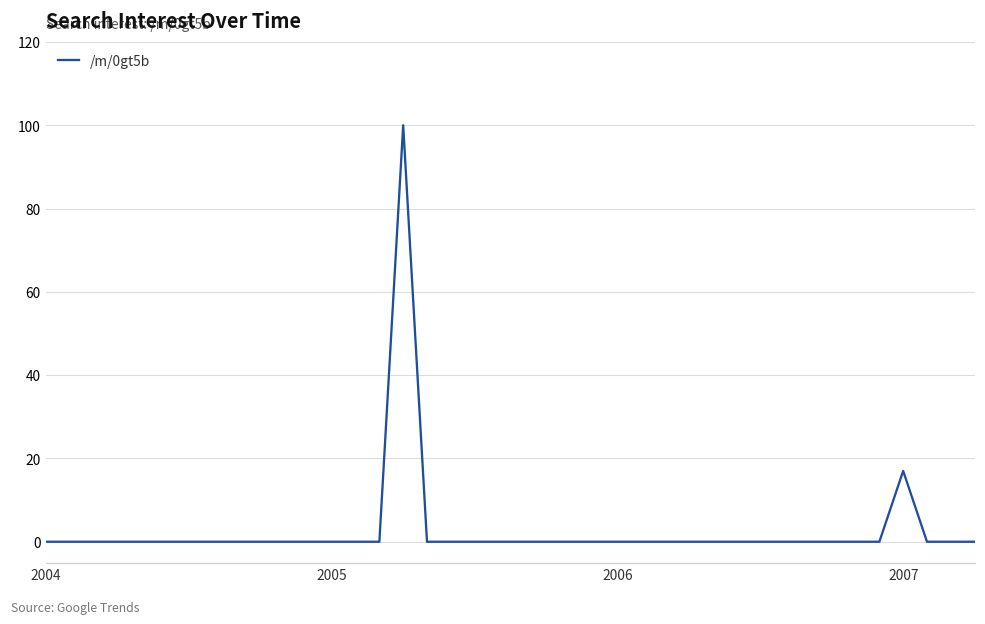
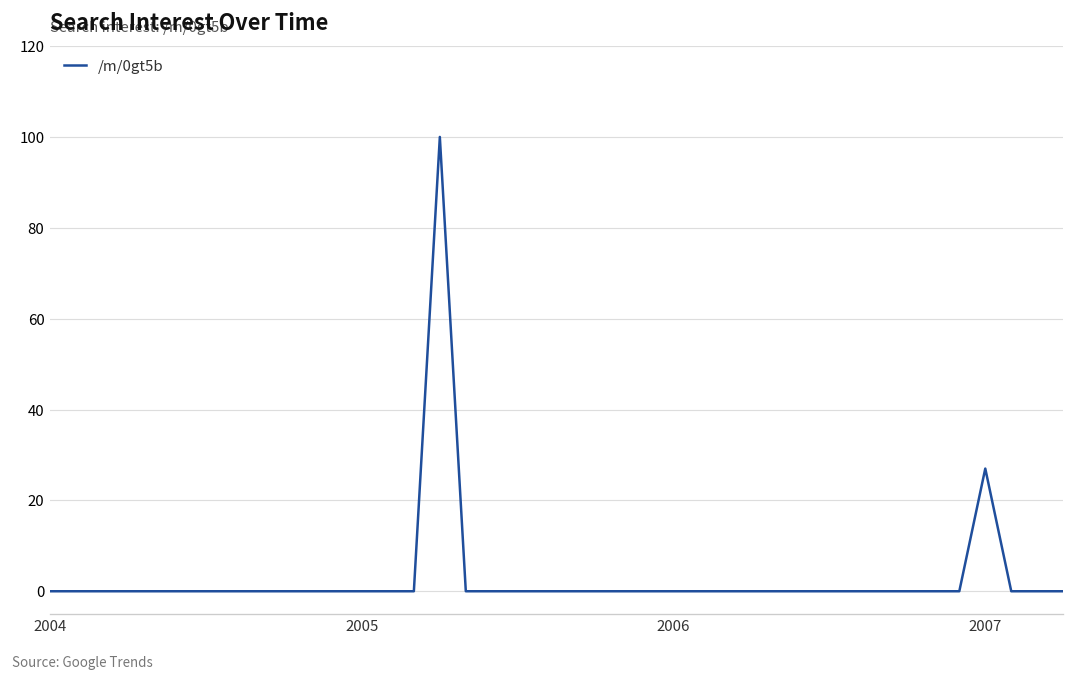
2007: 17 -> 27
